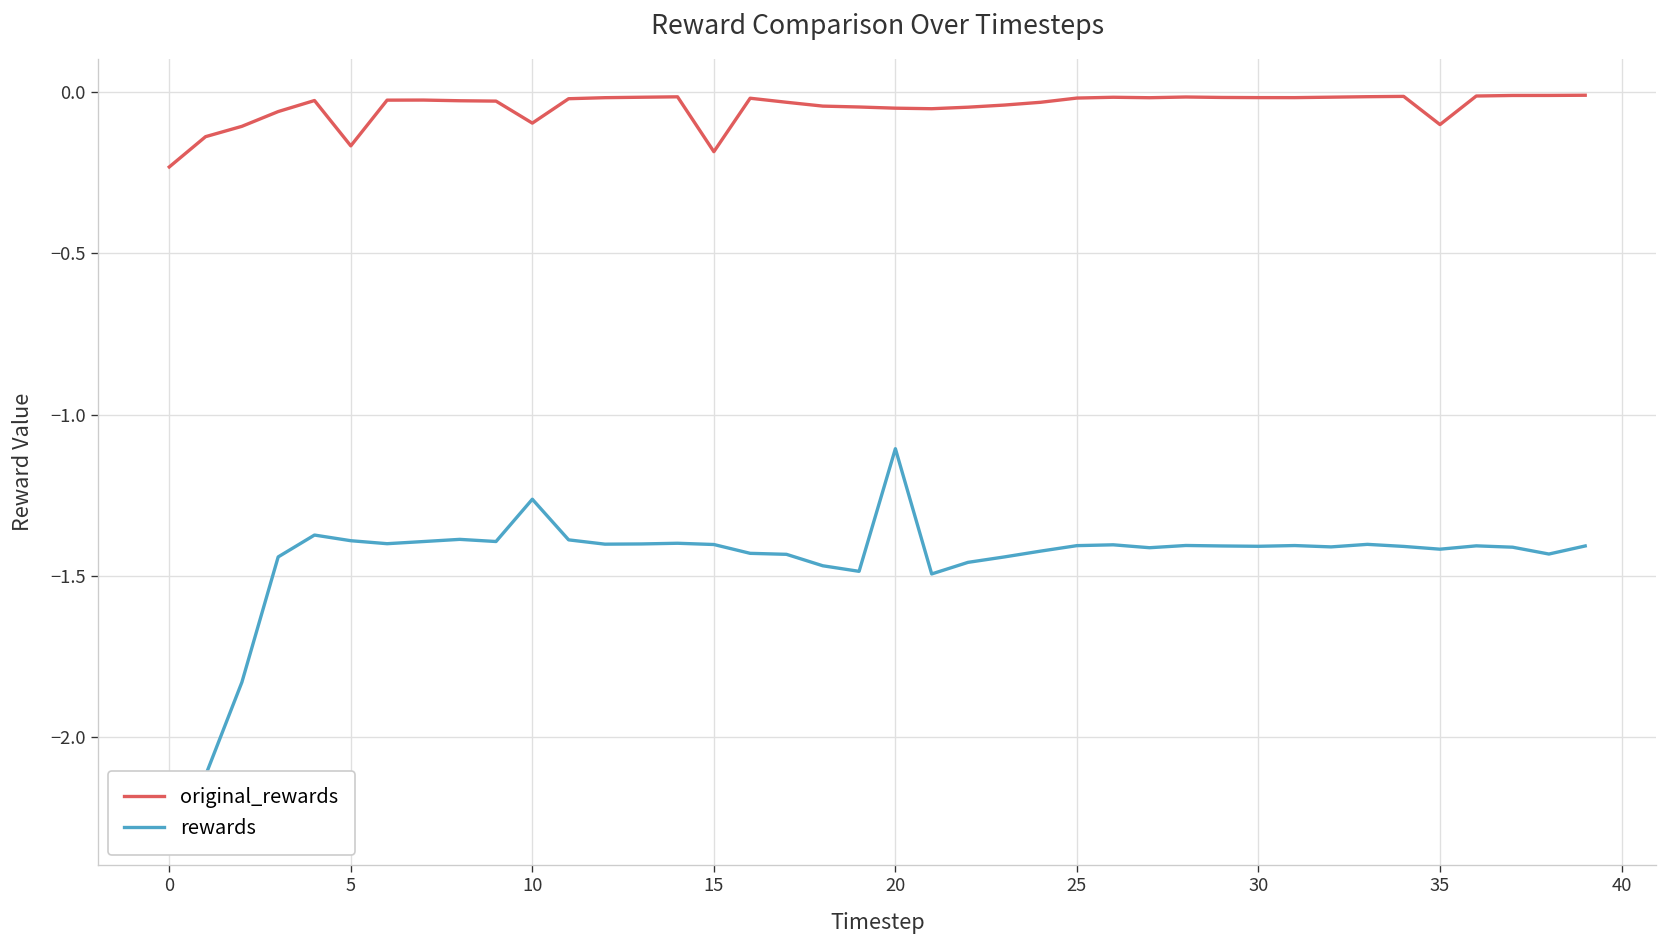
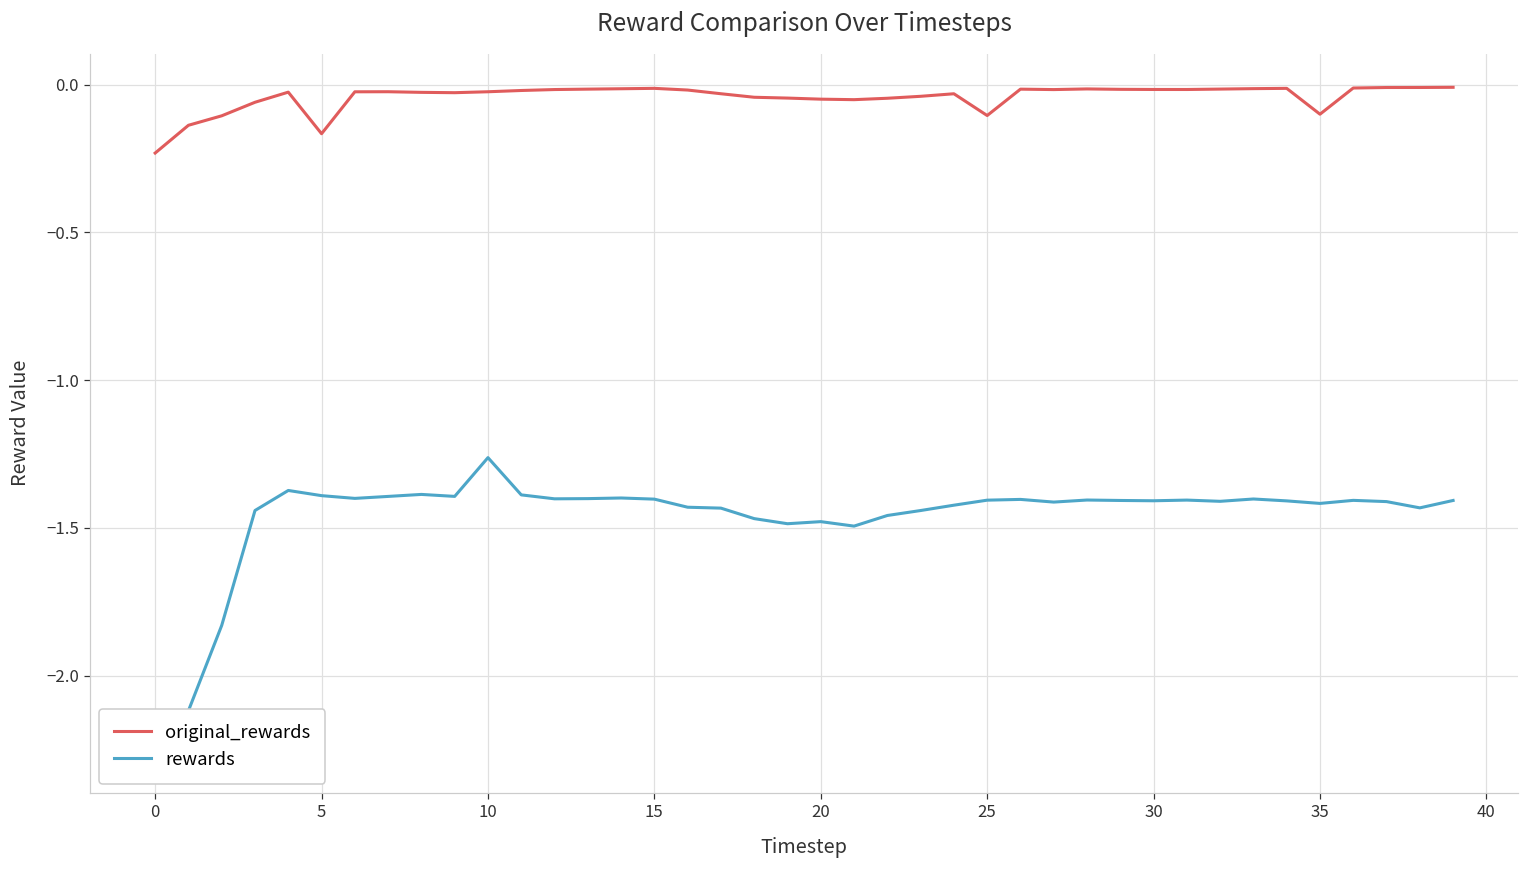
original_rewards, 10: -0.10 -> -0.02
original_rewards, 15: -0.18 -> -0.01
rewards, 20: -1.11 -> -1.48
original_rewards, 25: -0.02 -> -0.10
